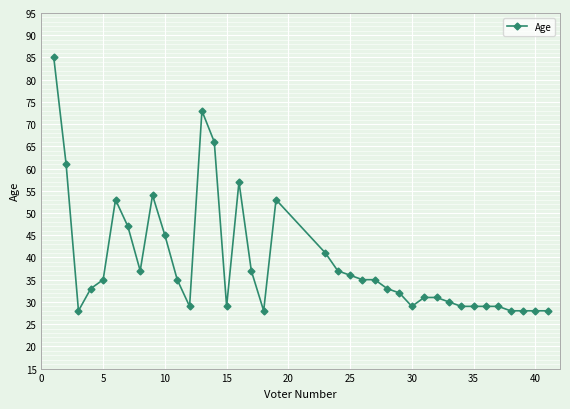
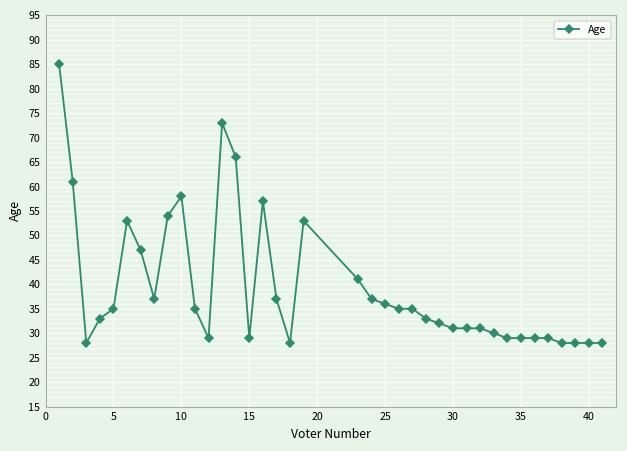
10: 45 -> 58
30: 29 -> 31
